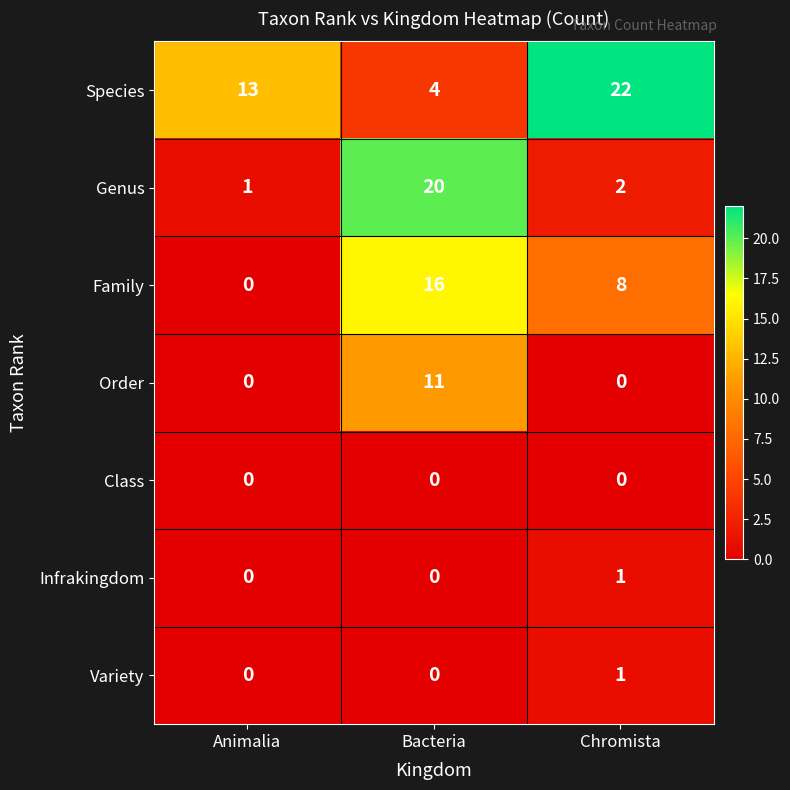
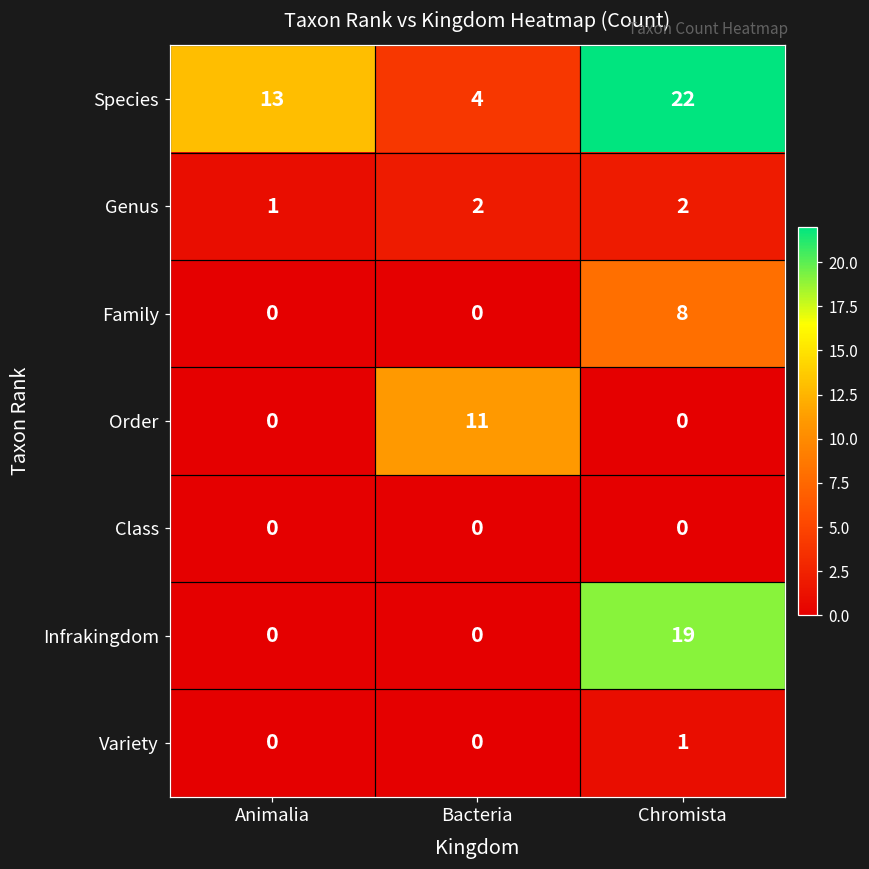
Genus, Bacteria: 20 -> 2
Family, Bacteria: 16 -> 0
Infrakingdom, Chromista: 1 -> 19
